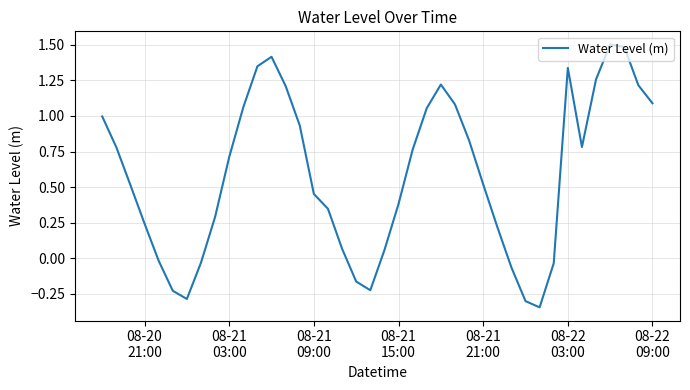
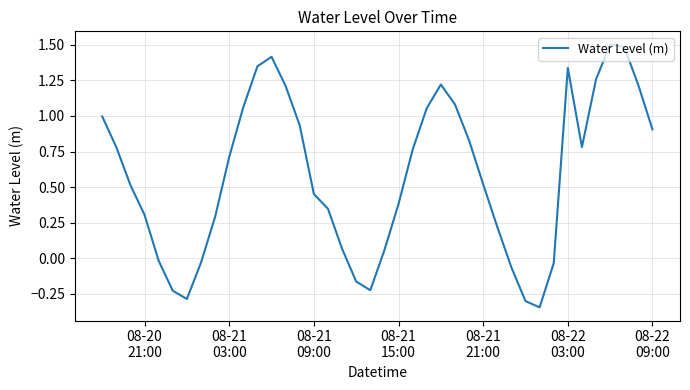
08-20 21:00: 0.24 -> 0.30
08-22 09:00: 1.09 -> 0.91
